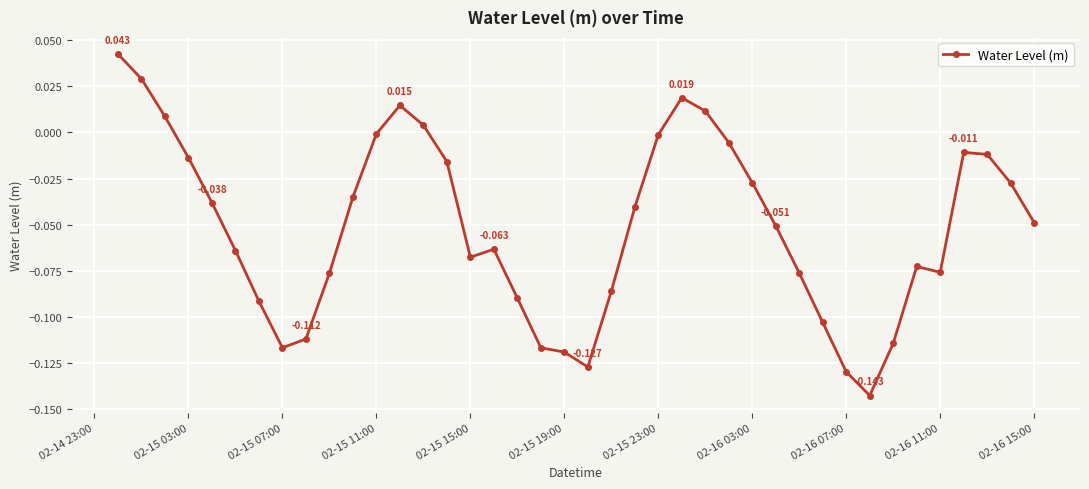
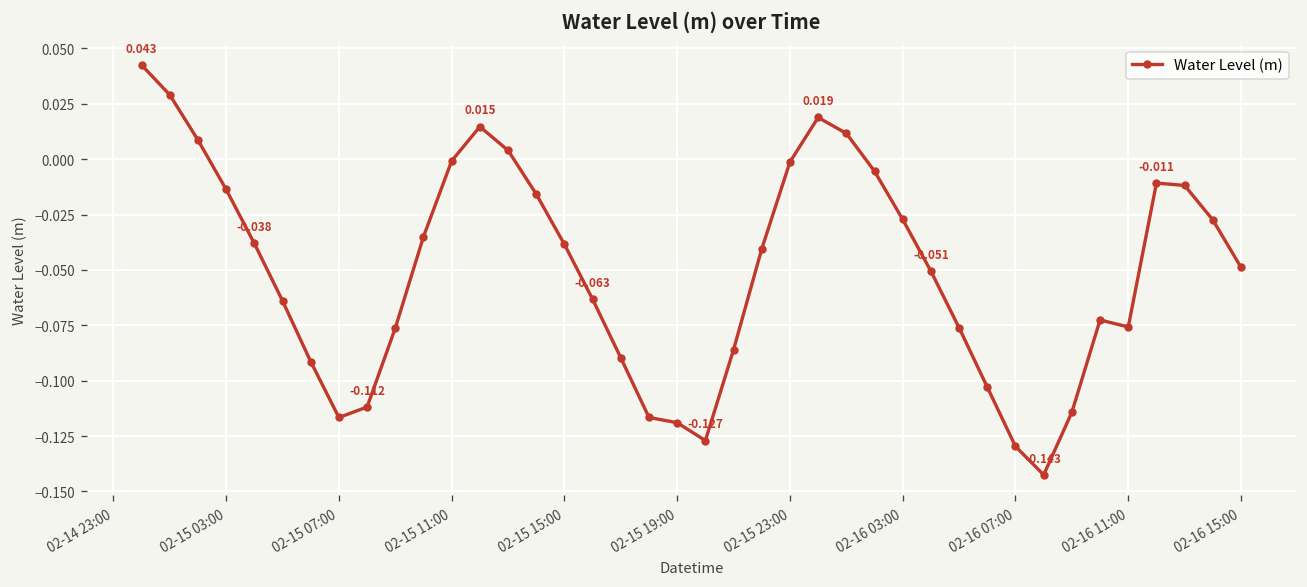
02-15 15:00: -0.068 -> -0.038
